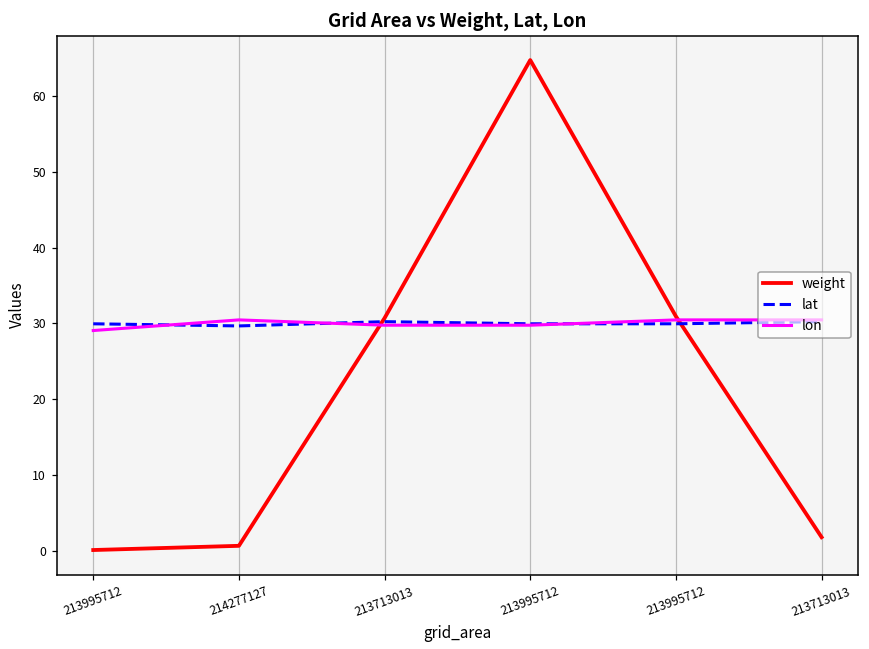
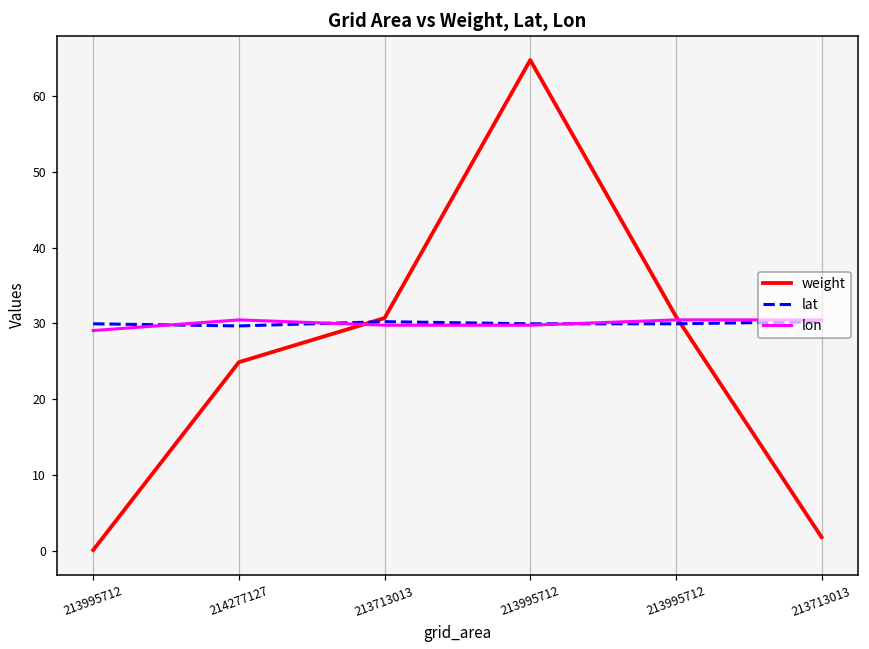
weight, 214277127: 1 -> 25
